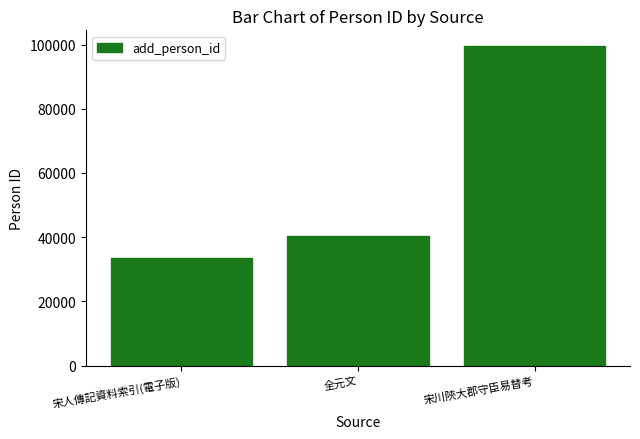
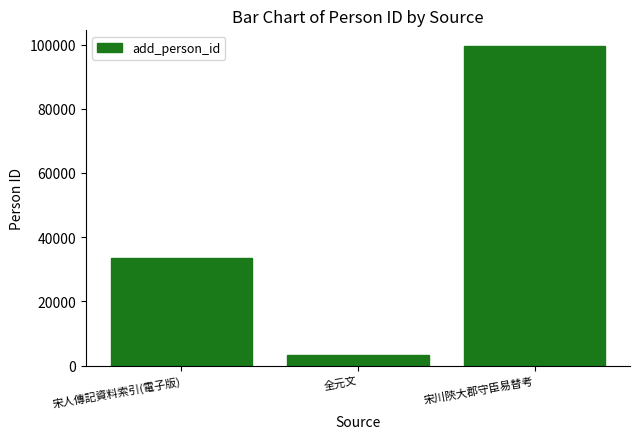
全元文: 40000 -> 3000
